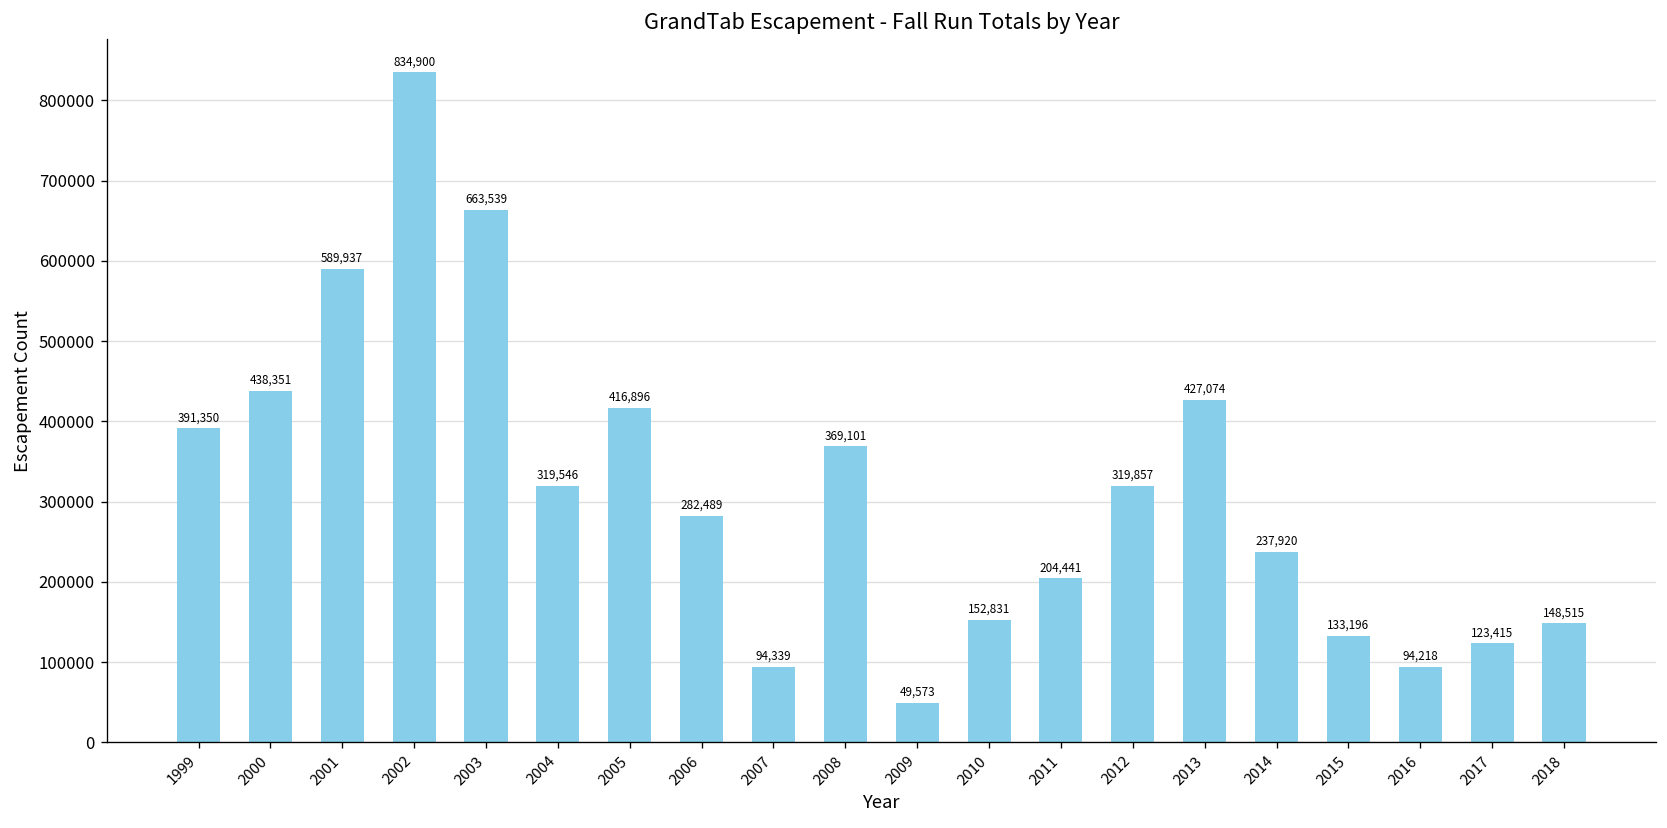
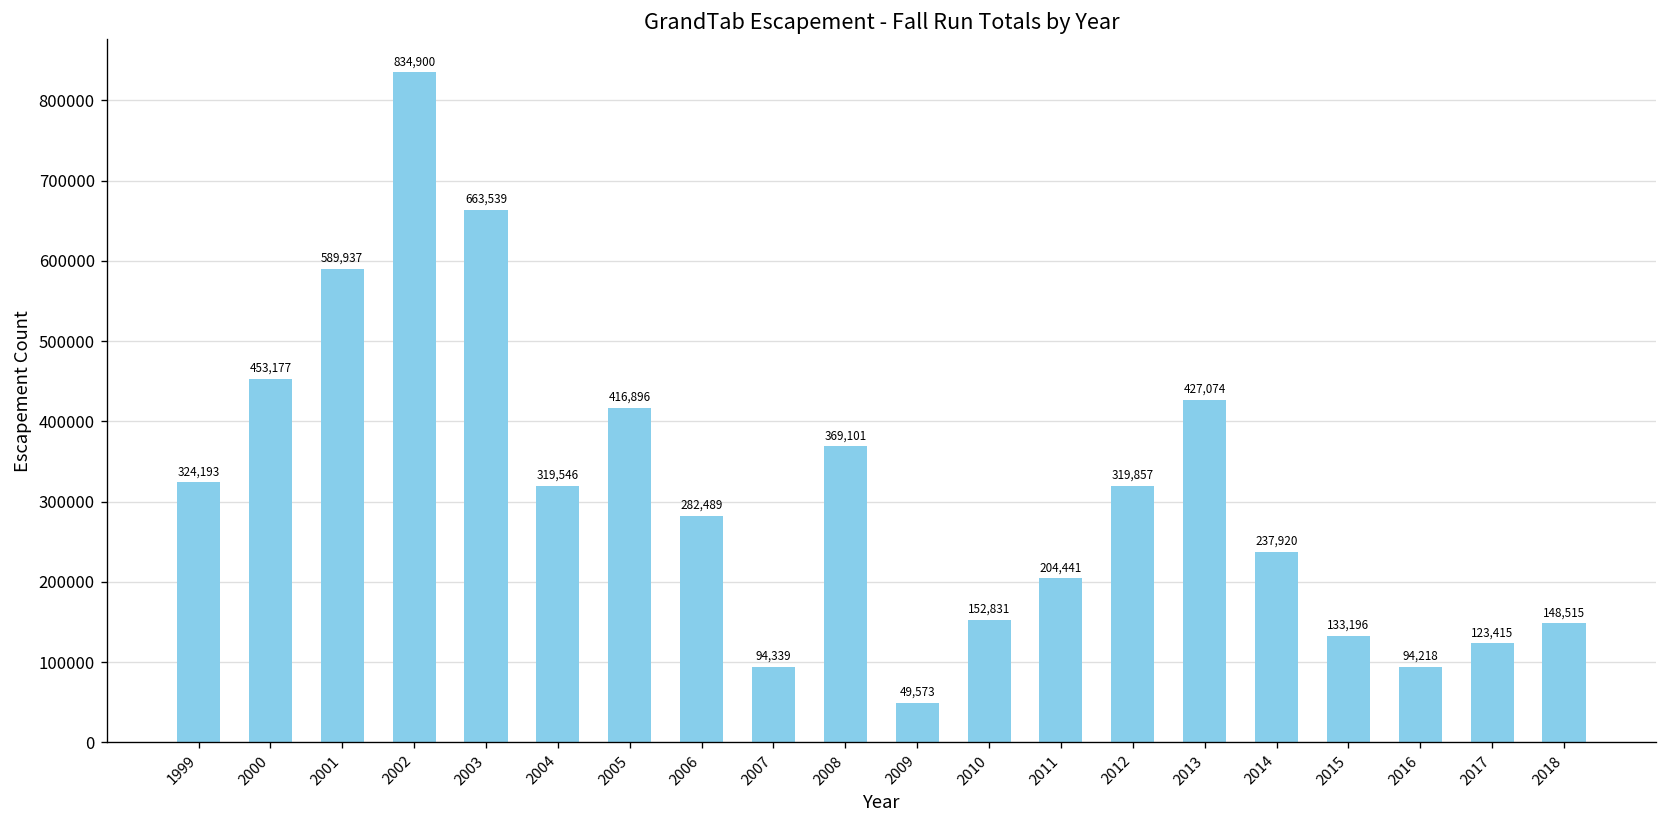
1999: 391,350 -> 324,193
2000: 438,351 -> 453,177
